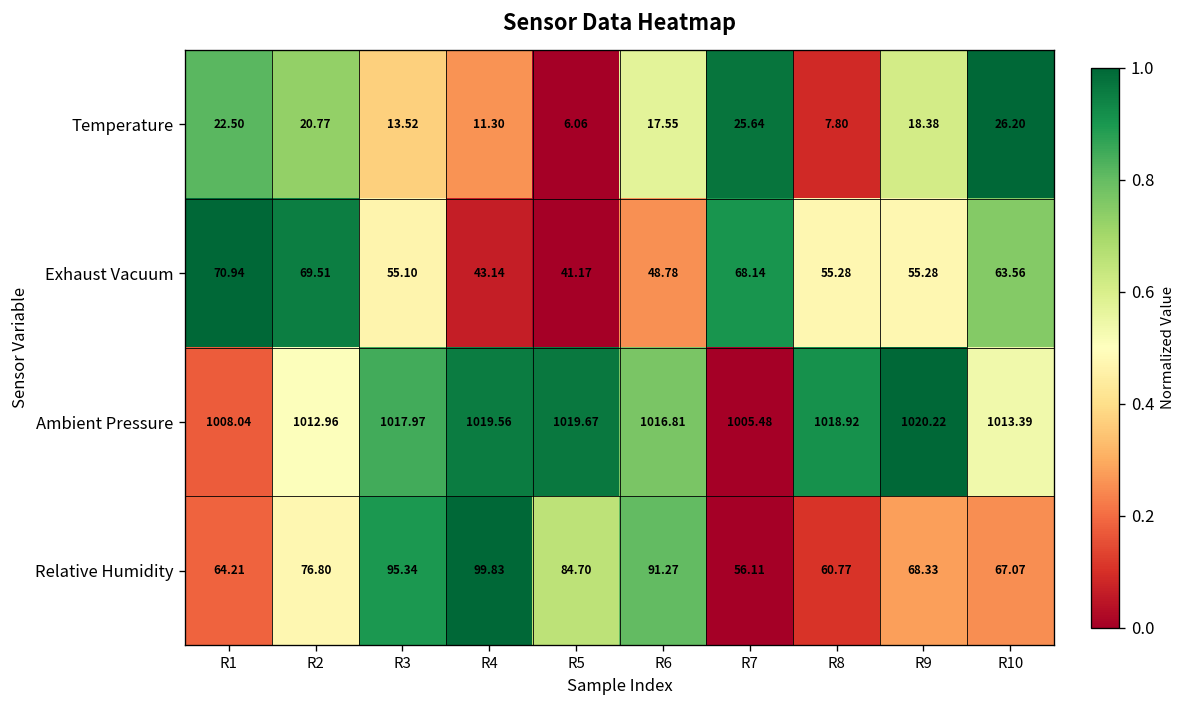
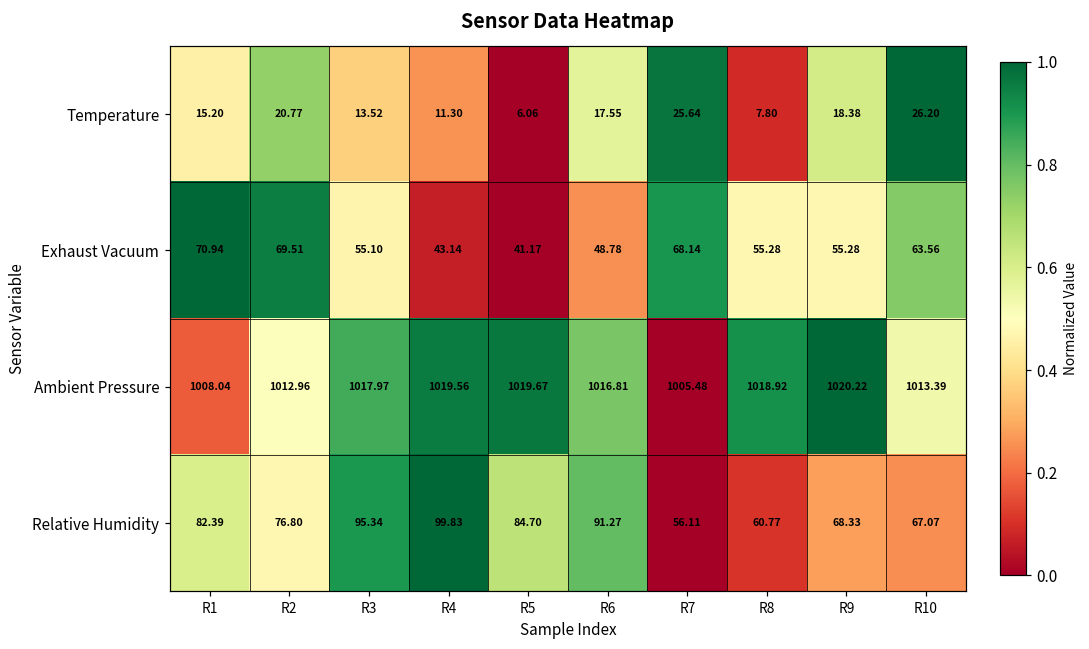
Temperature, R1: 22.50 -> 15.20
Relative Humidity, R1: 64.21 -> 82.39
